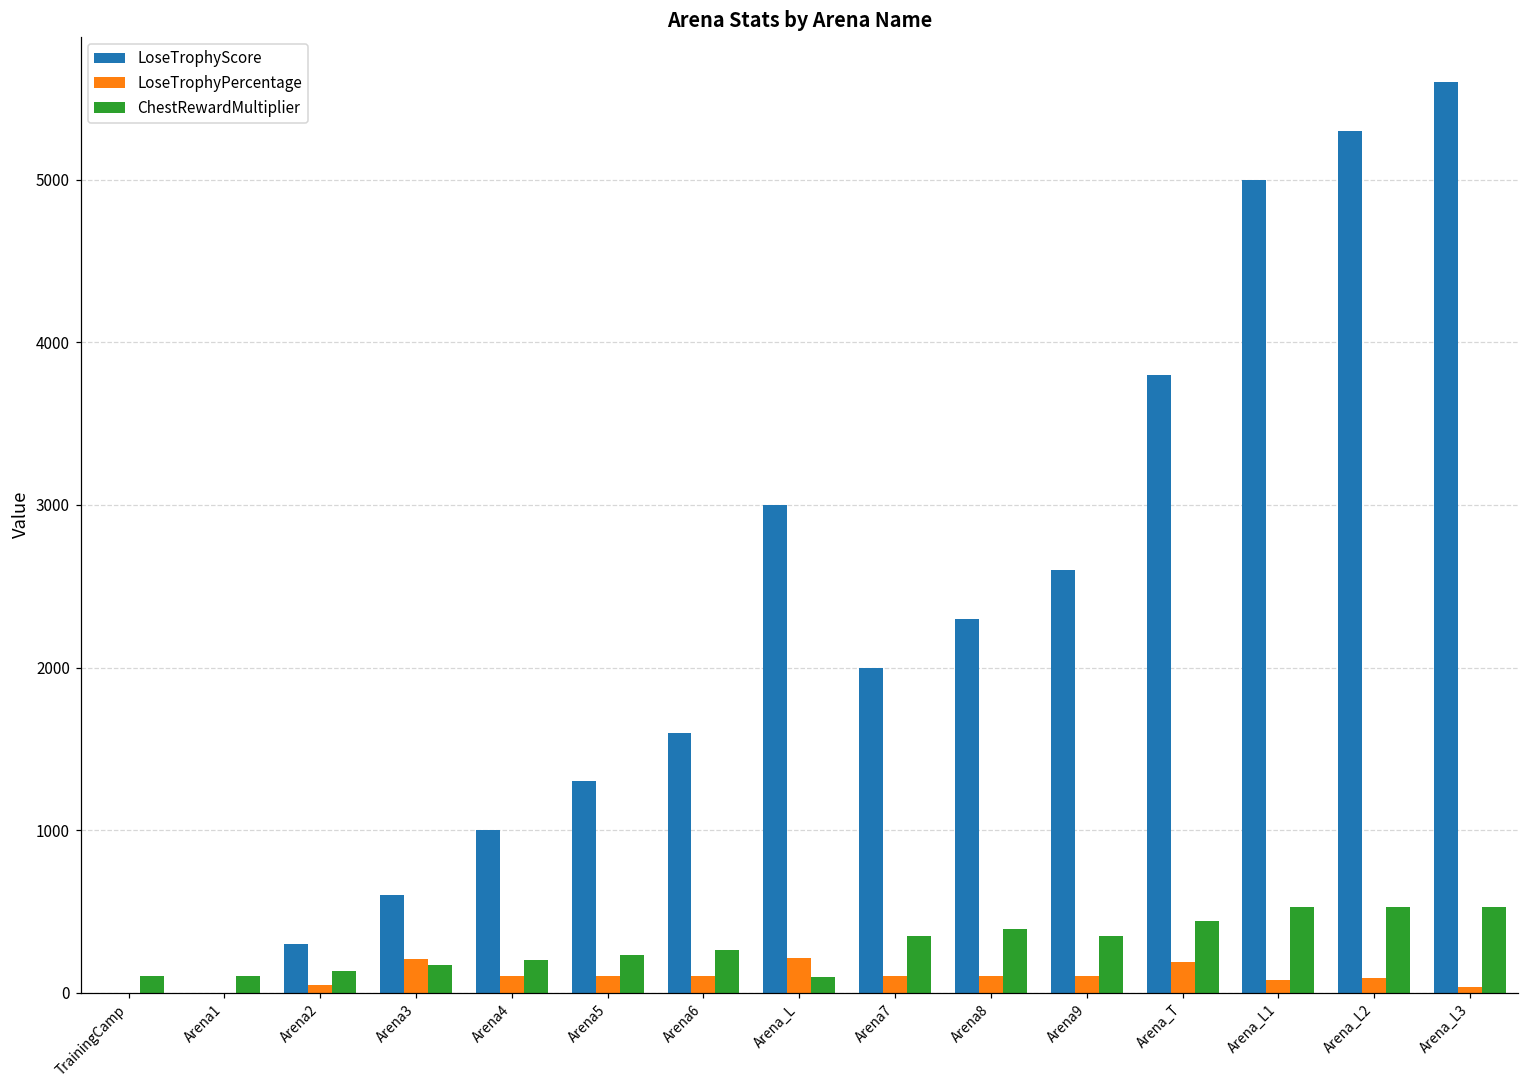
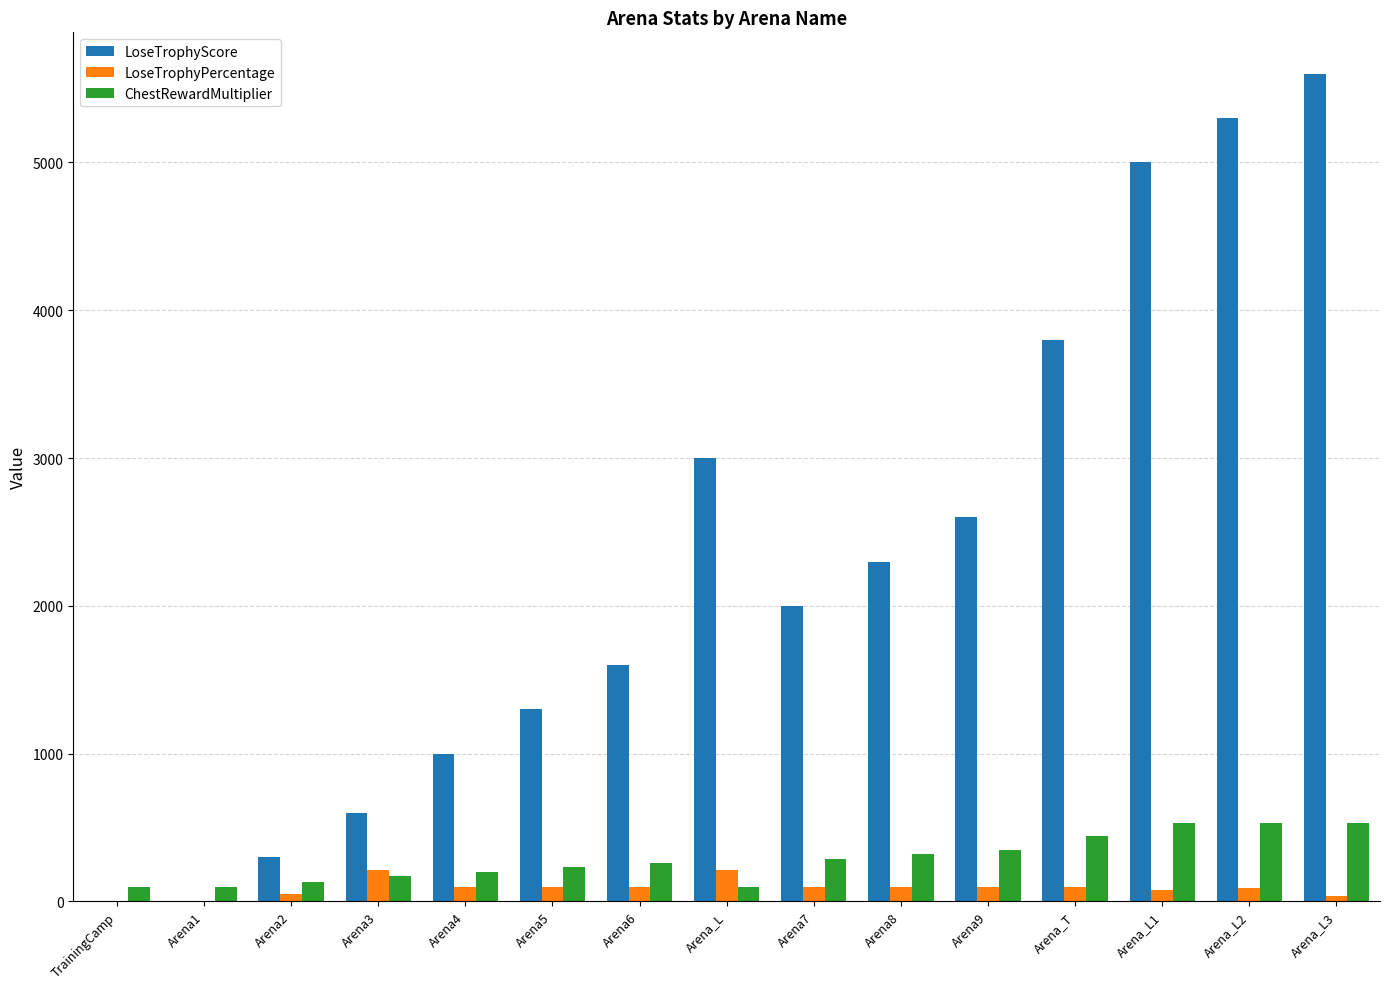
ChestRewardMultiplier, Arena7: 350 -> 290
ChestRewardMultiplier, Arena8: 390 -> 320
LoseTrophyPercentage, Arena_T: 190 -> 100
